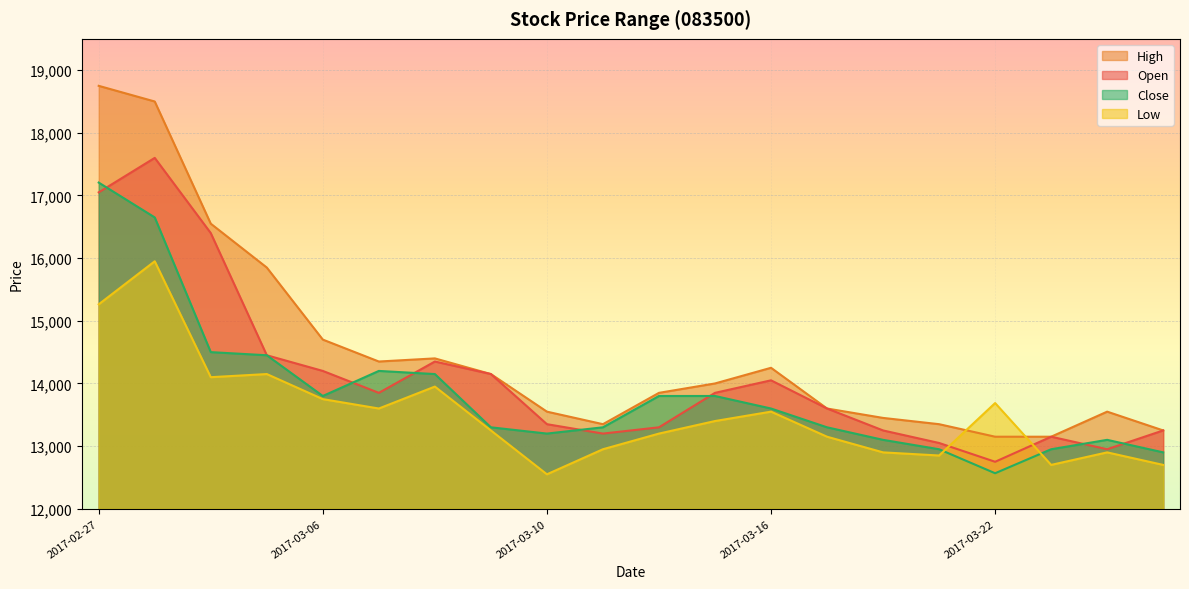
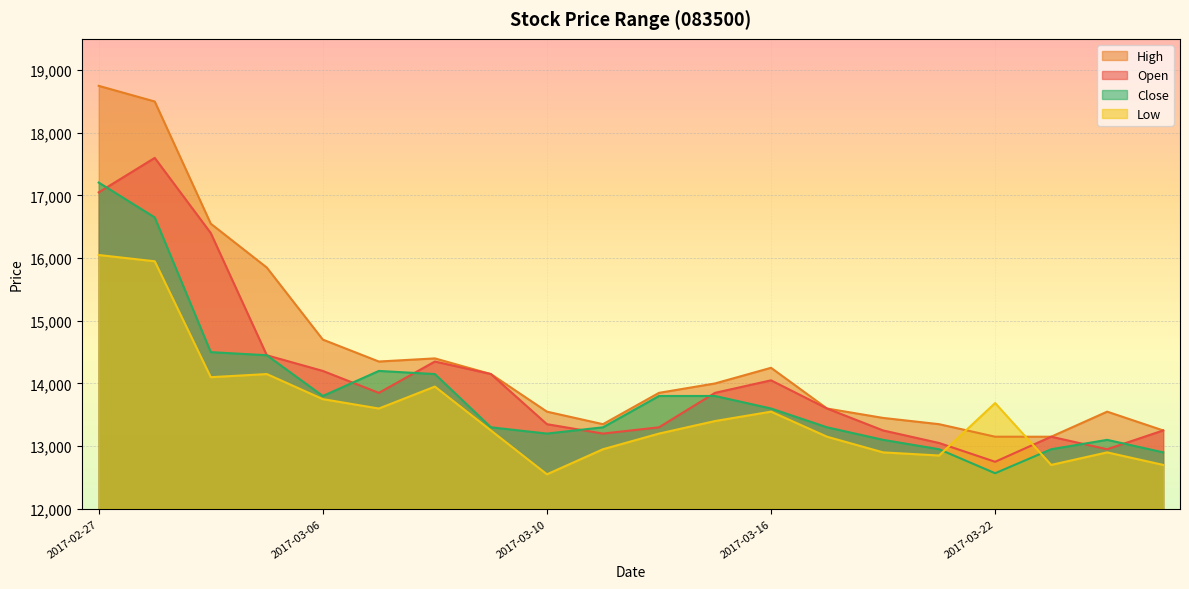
Low, 2017-02-27: 15,300 -> 16,100
